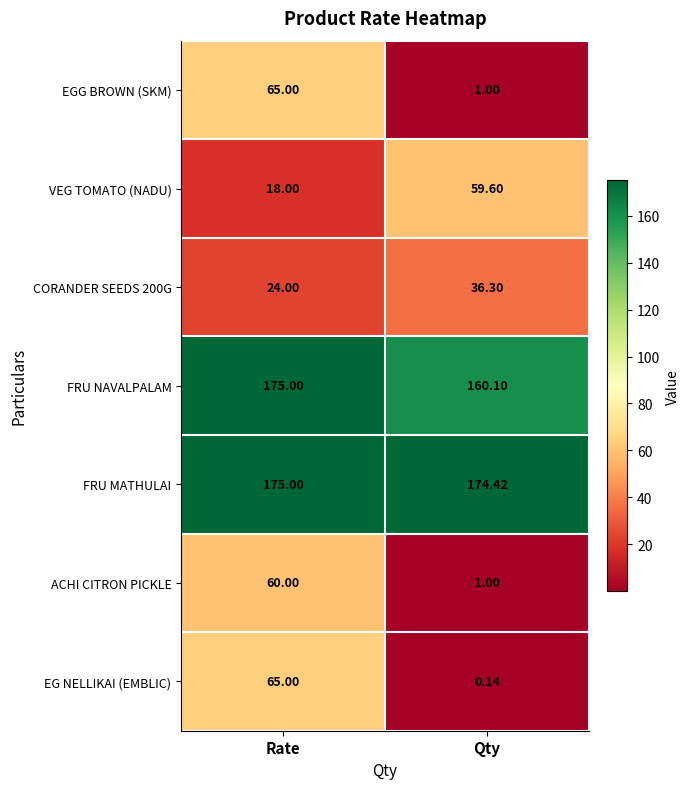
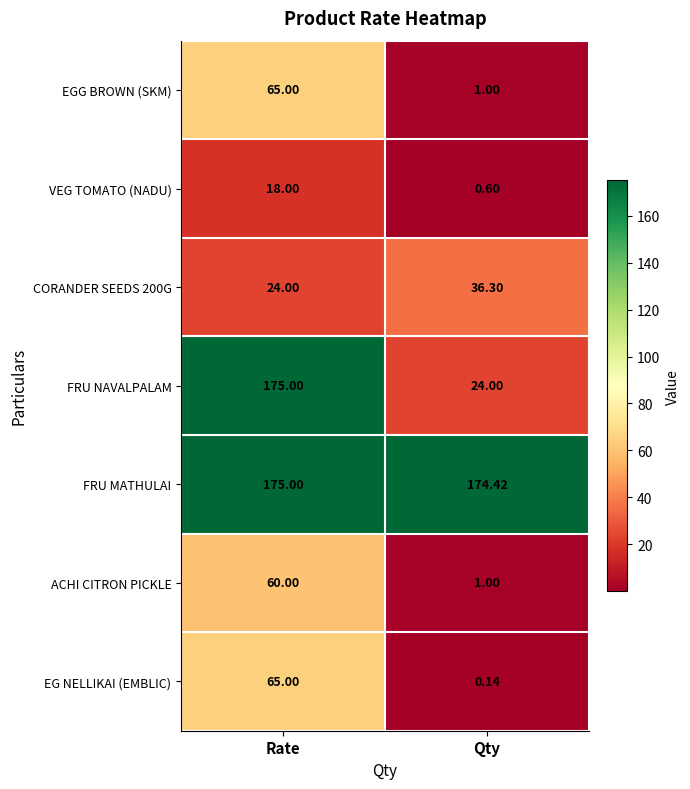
VEG TOMATO (NADU), Qty: 59.60 -> 0.60
FRU NAVALPALAM, Qty: 160.10 -> 24.00
